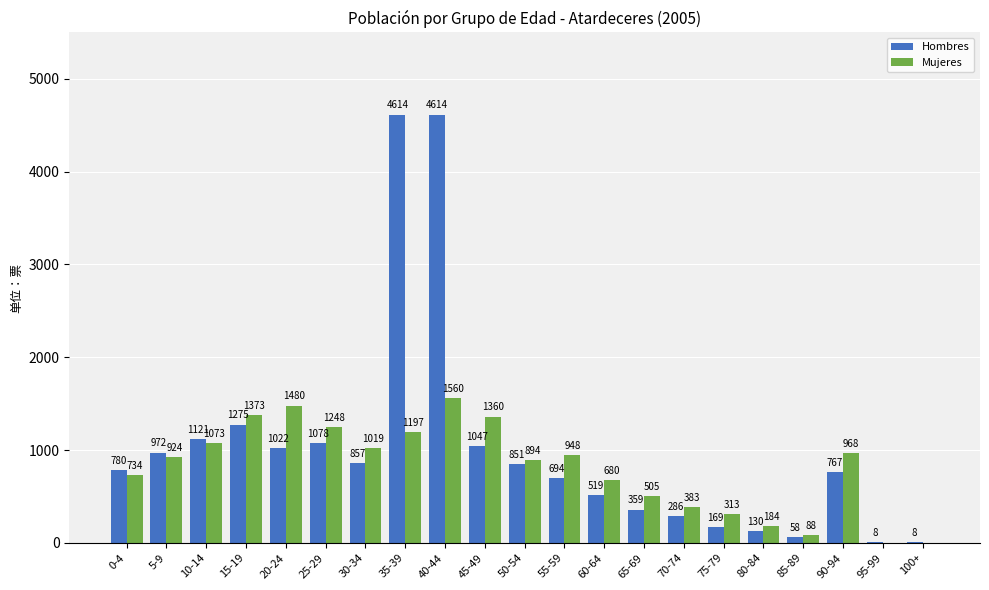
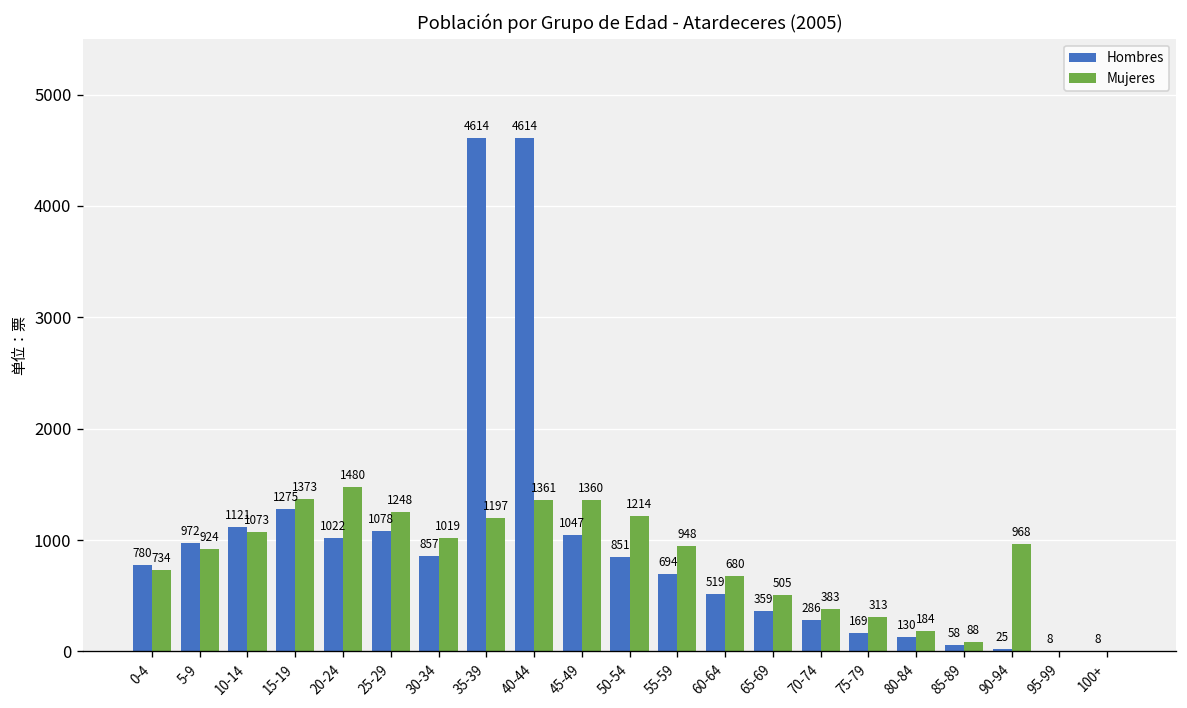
Mujeres, 40-44: 1560 -> 1361
Mujeres, 50-54: 894 -> 1214
Hombres, 90-94: 767 -> 25
